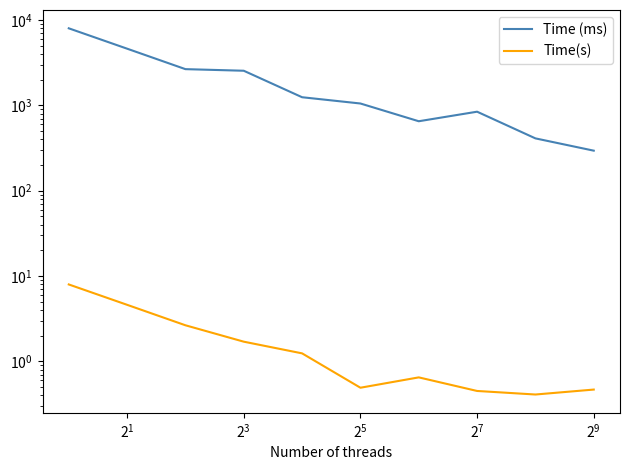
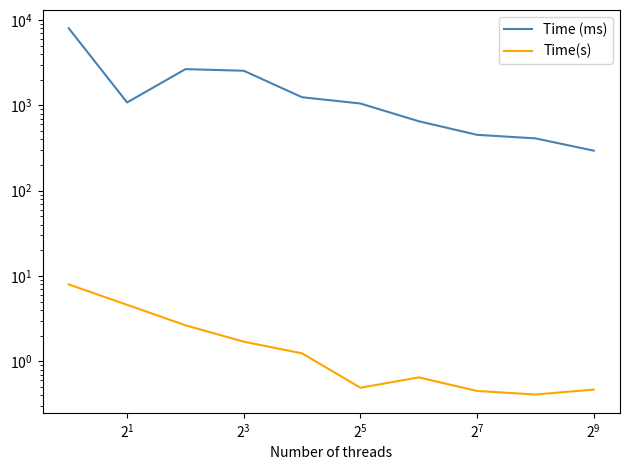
Time (ms), 2^1: 5000 -> 1100
Time (ms), 2^7: 800 -> 500
